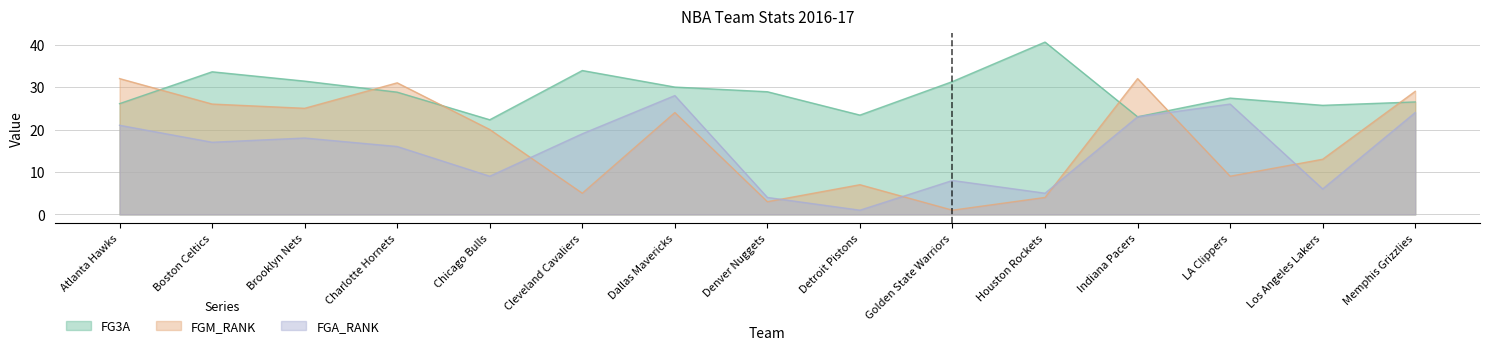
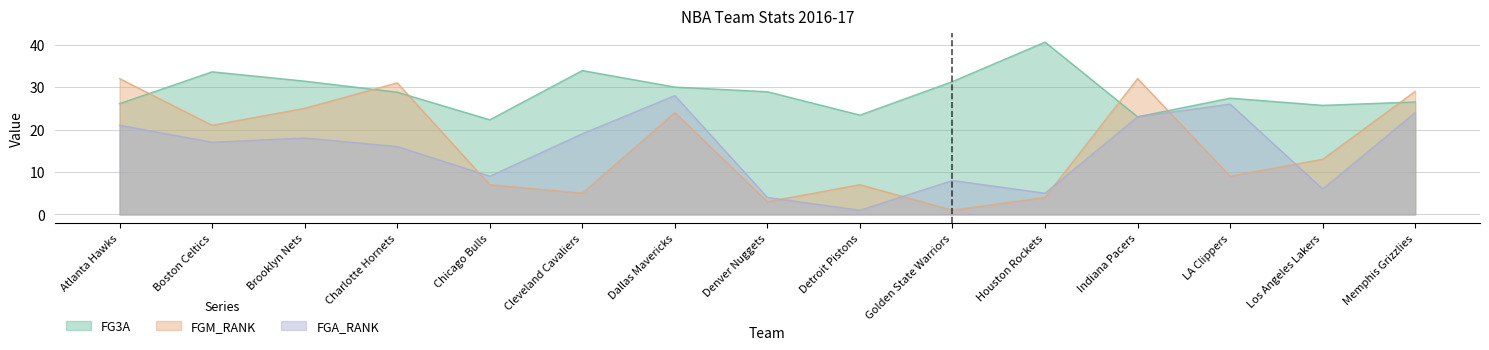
FGM_RANK, Boston Celtics: 26 -> 21
FGM_RANK, Chicago Bulls: 20 -> 7
